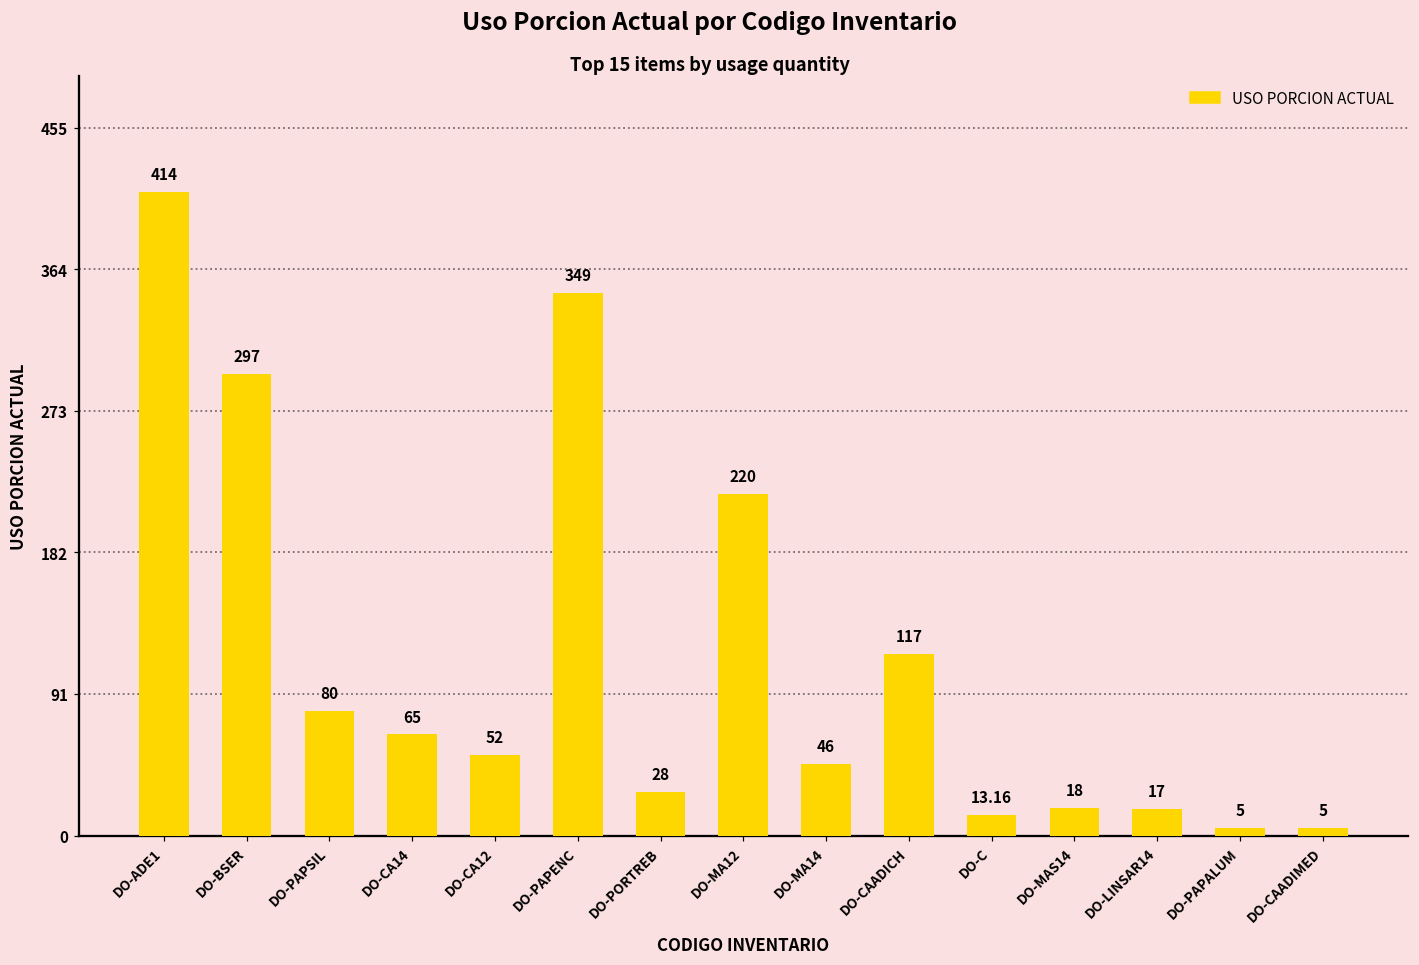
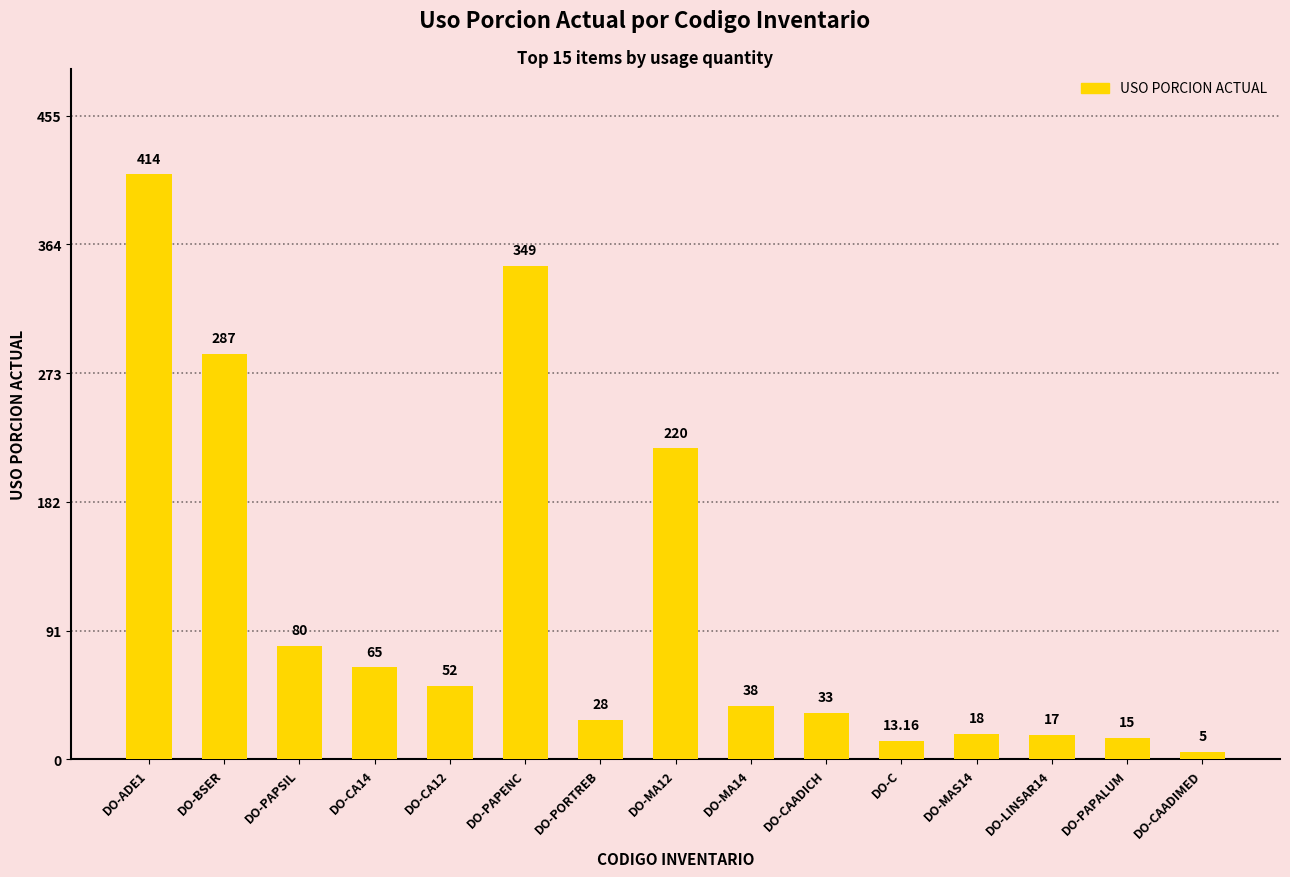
DO-BSER: 297 -> 287
DO-MA14: 46 -> 38
DO-CAADICH: 117 -> 33
DO-PAPALUM: 5 -> 15
